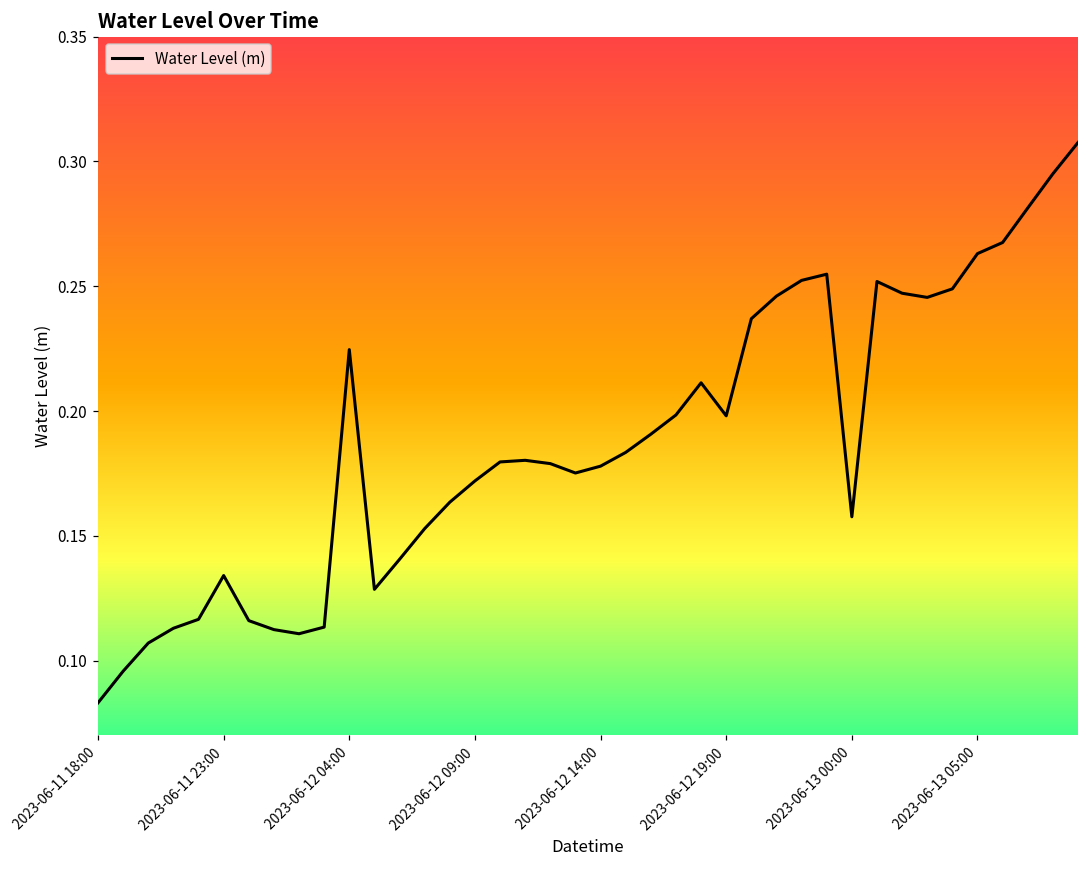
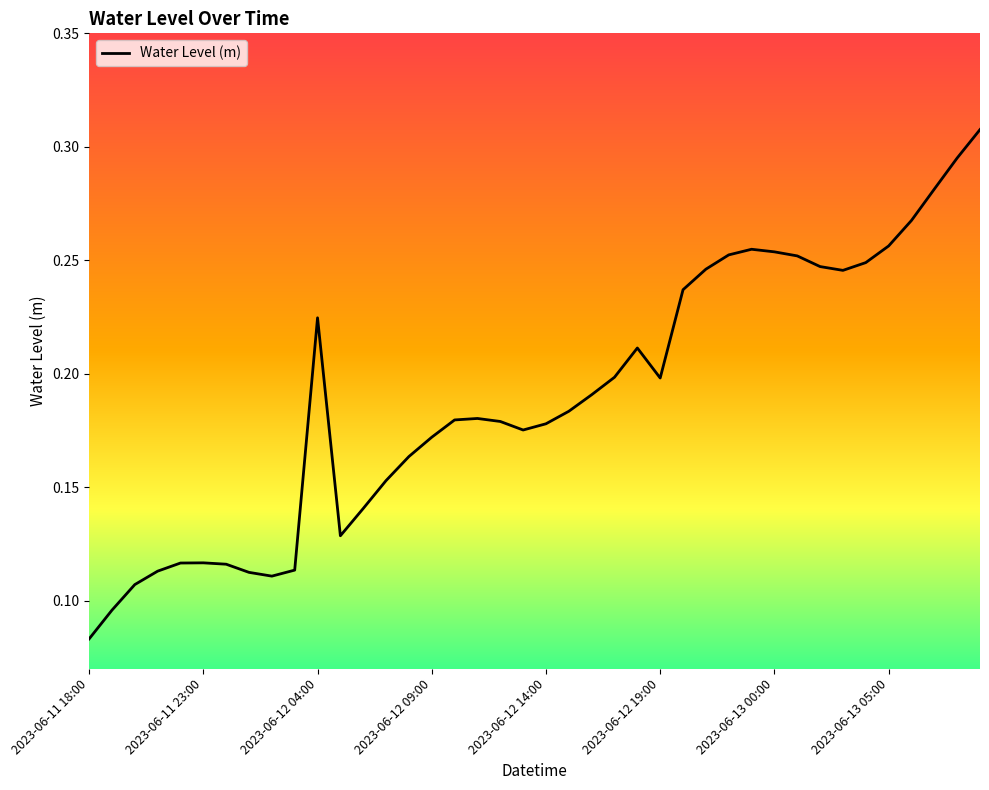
2023-06-11 23:00: 0.134 -> 0.117
2023-06-13 00:00: 0.158 -> 0.254
2023-06-13 05:00: 0.263 -> 0.256
